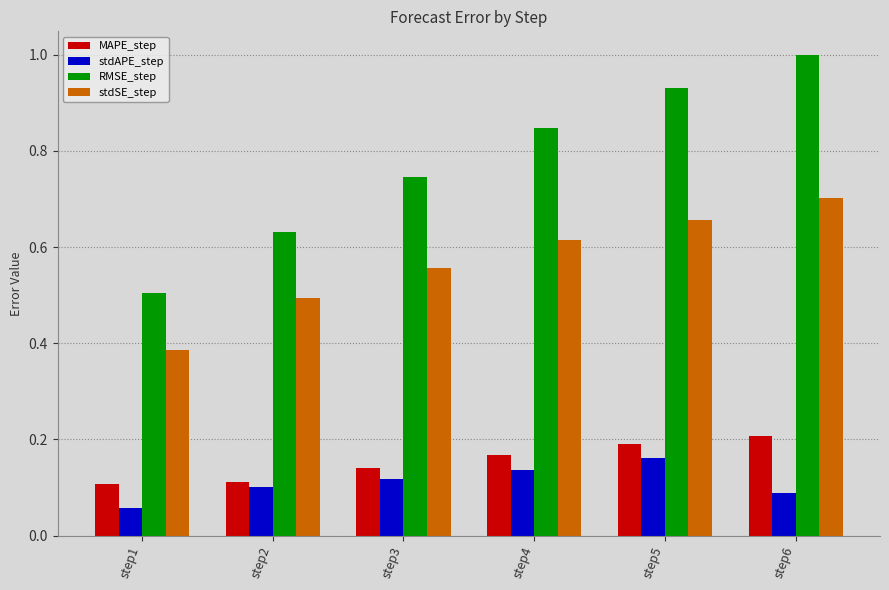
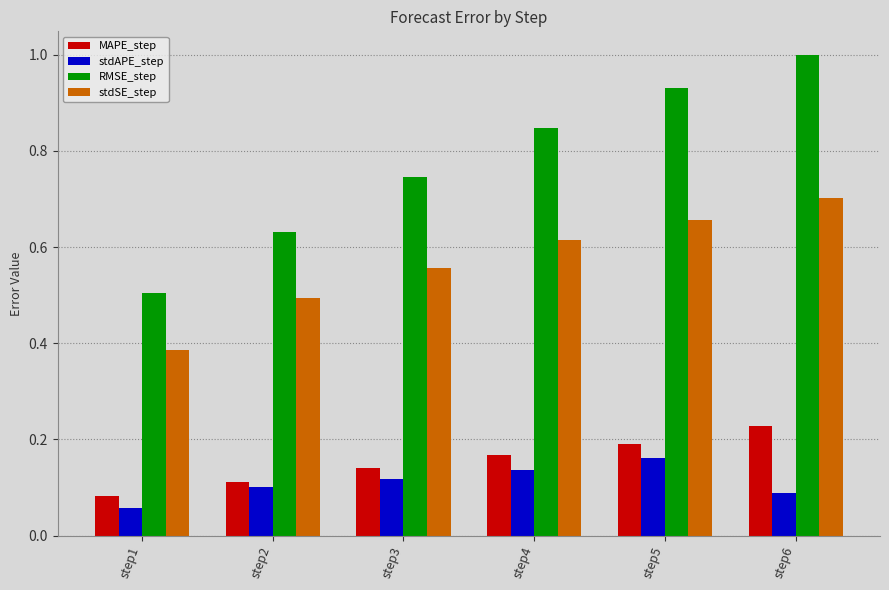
MAPE_step, step1: 0.11 -> 0.08
MAPE_step, step6: 0.21 -> 0.23
